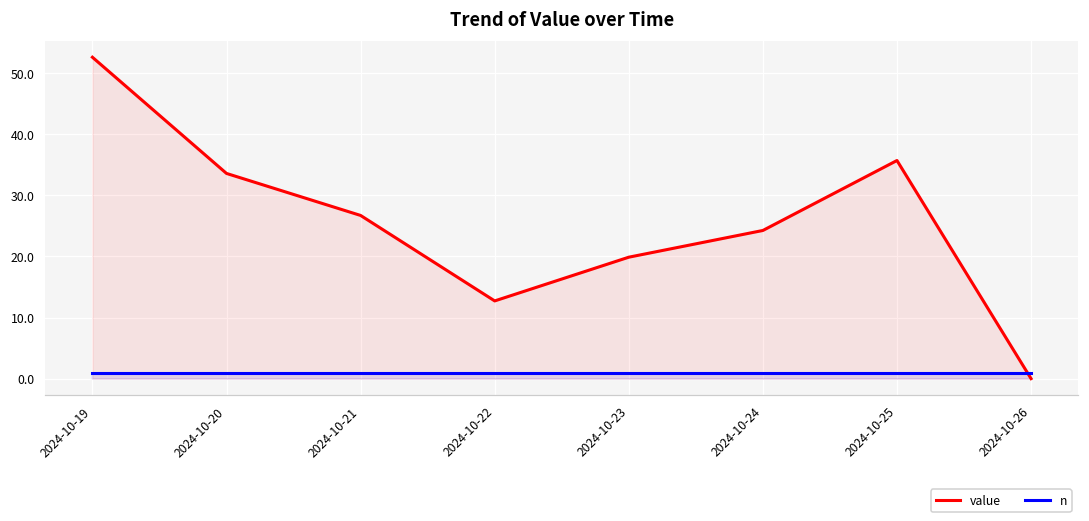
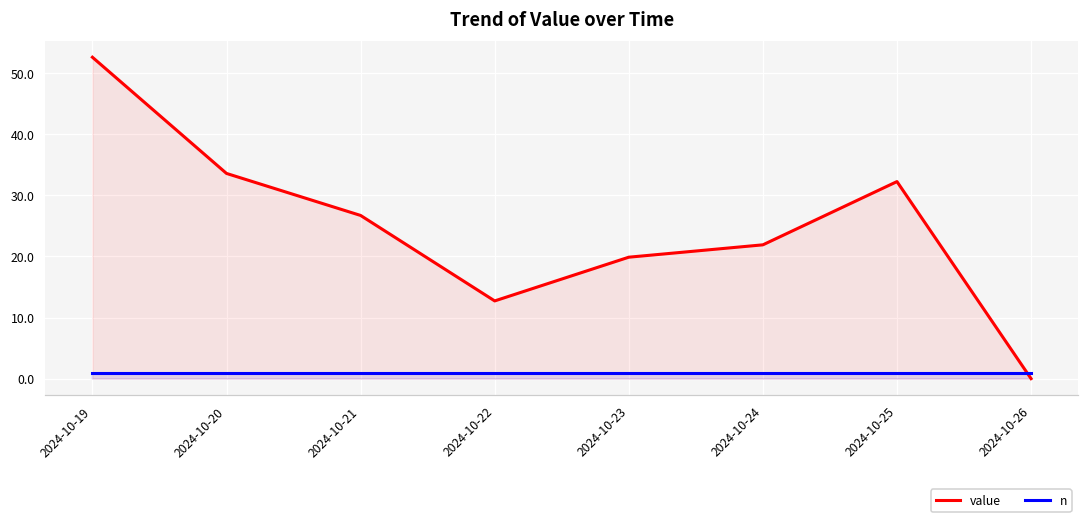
value, 2024-10-24: 24 -> 22
value, 2024-10-25: 36 -> 32
